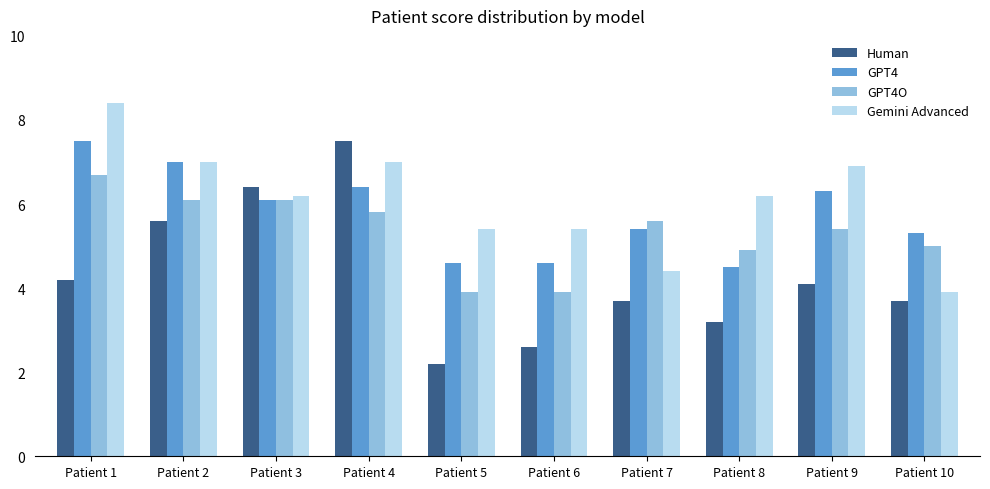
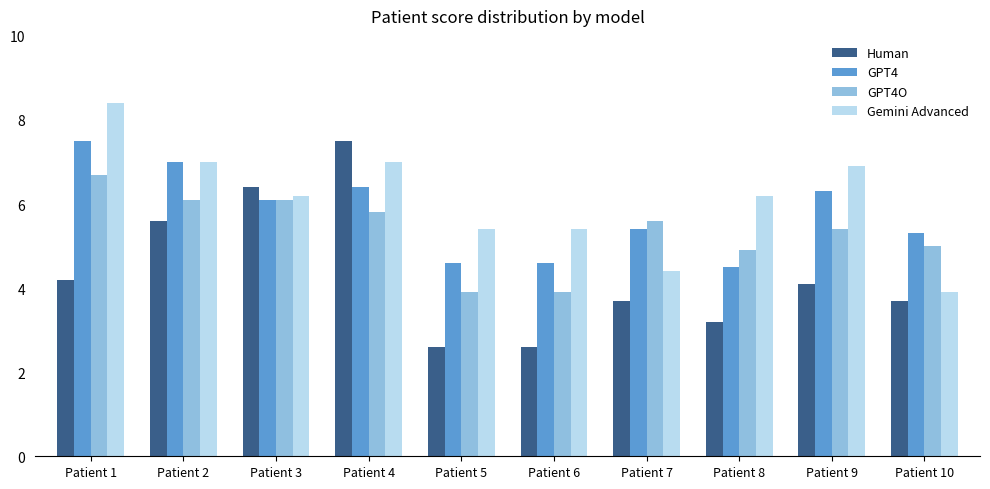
Human, Patient 5: 2.2 -> 2.6
